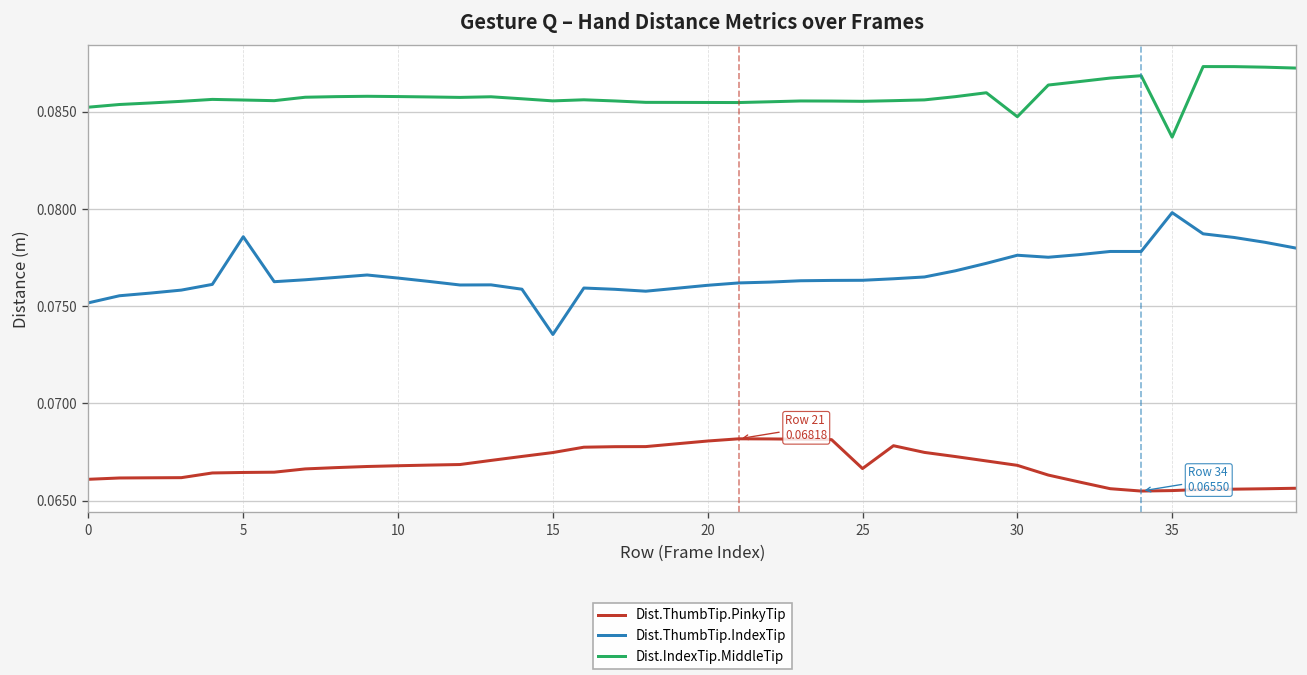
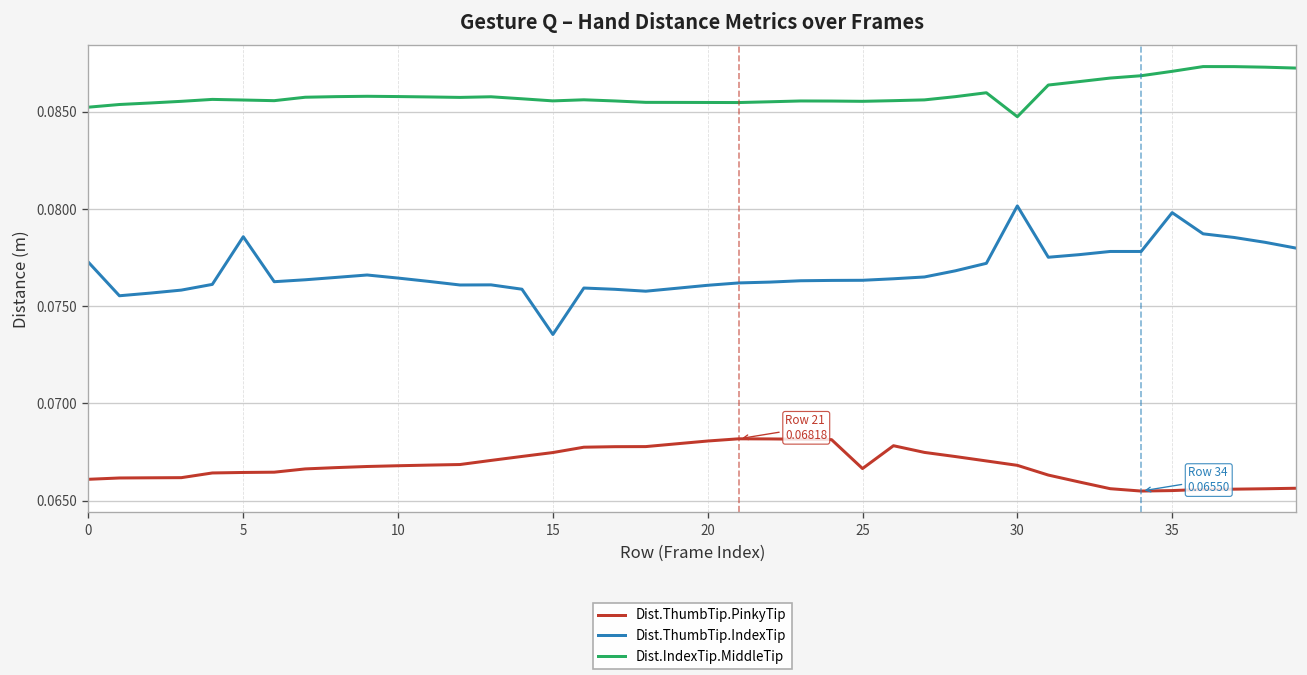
Dist.ThumbTip.IndexTip, 0: 0.0752 -> 0.0773
Dist.ThumbTip.IndexTip, 30: 0.0776 -> 0.0802
Dist.IndexTip.MiddleTip, 35: 0.0837 -> 0.0871
